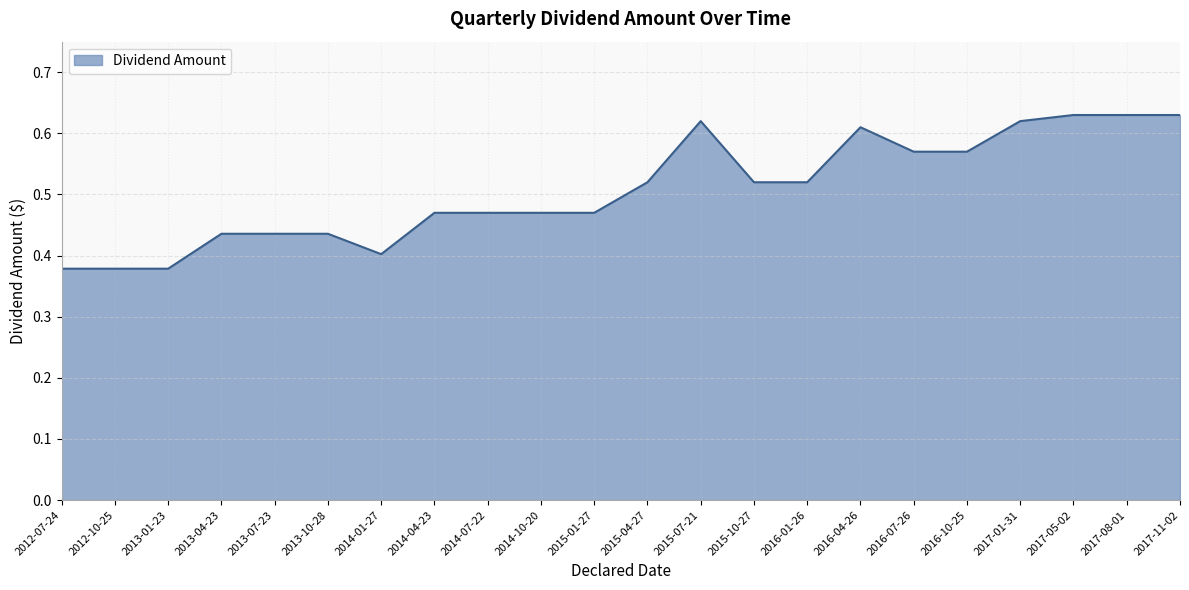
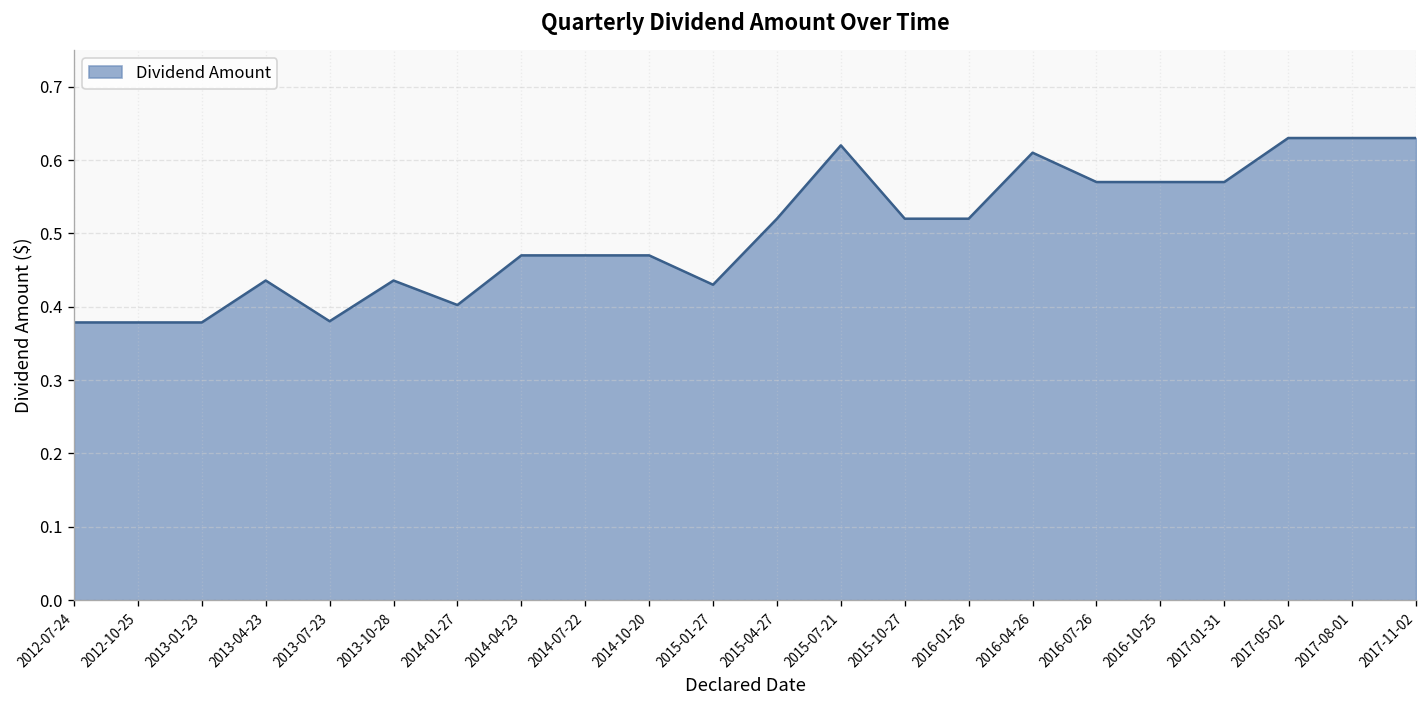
2013-07-23: 0.44 -> 0.38
2015-01-27: 0.47 -> 0.43
2017-01-31: 0.62 -> 0.57
